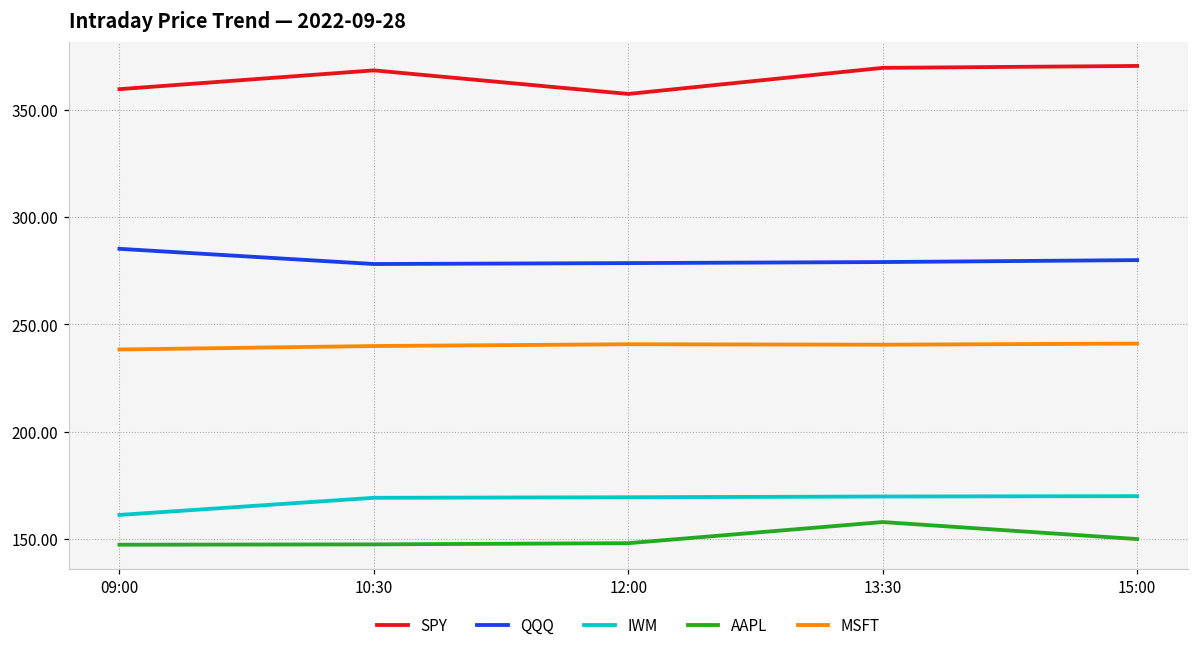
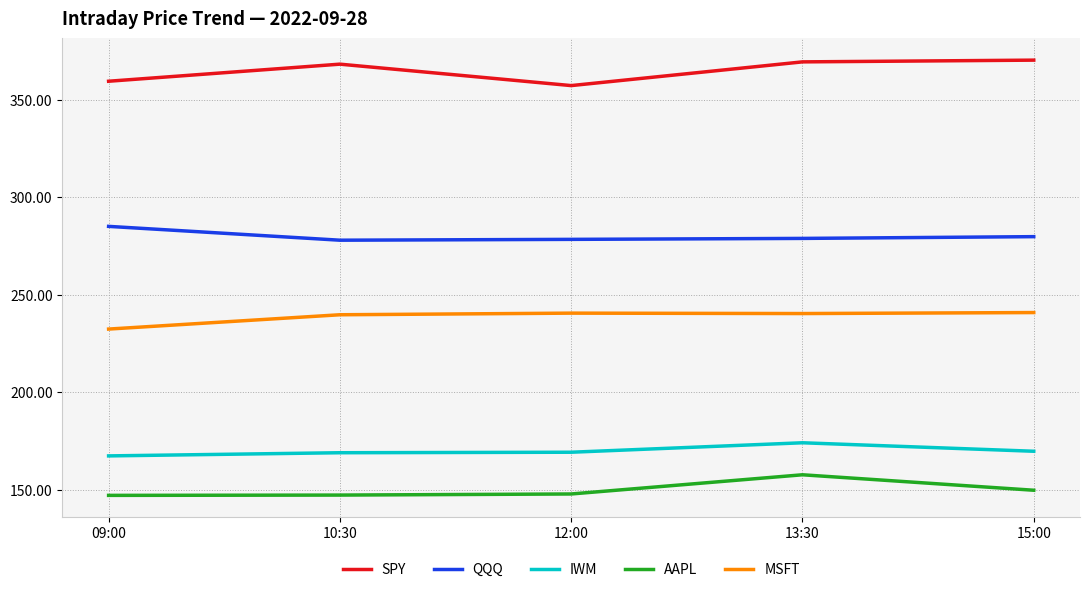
IWM, 09:00: 161 -> 167
MSFT, 09:00: 238 -> 233
IWM, 13:30: 170 -> 174
